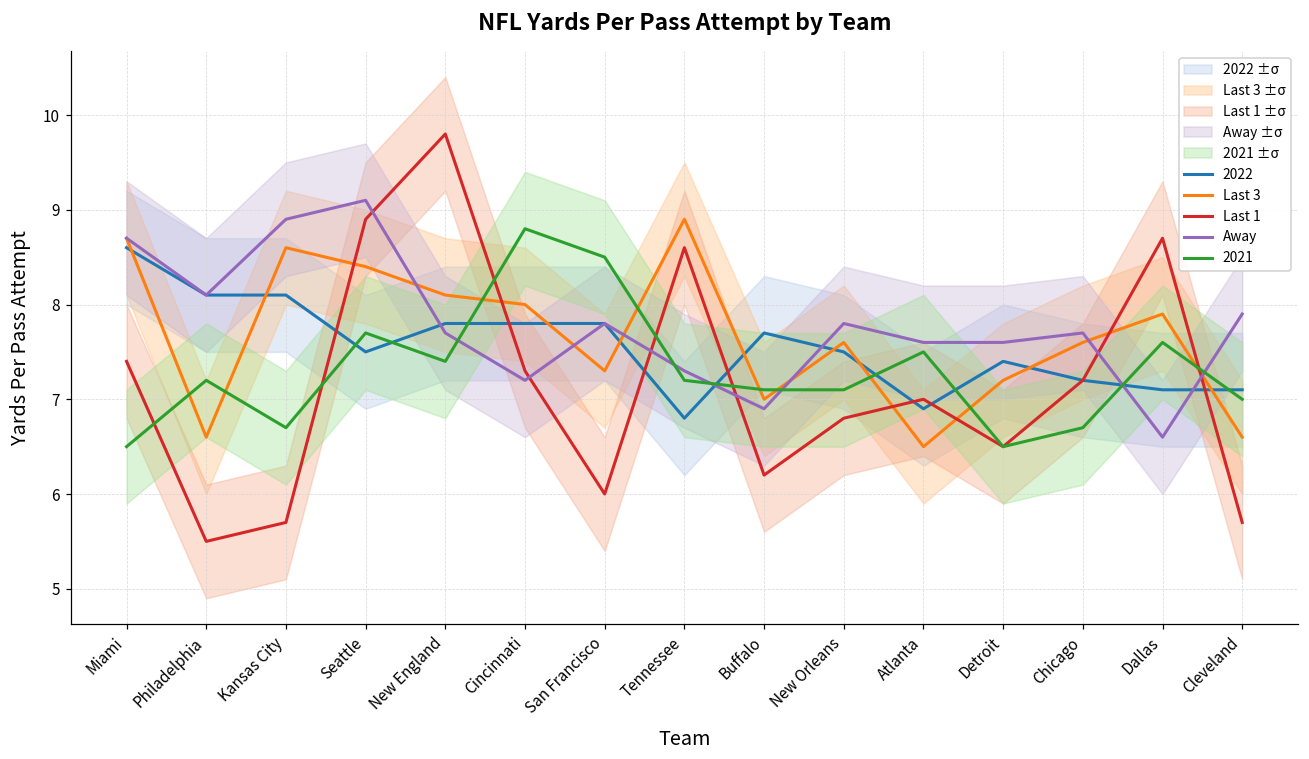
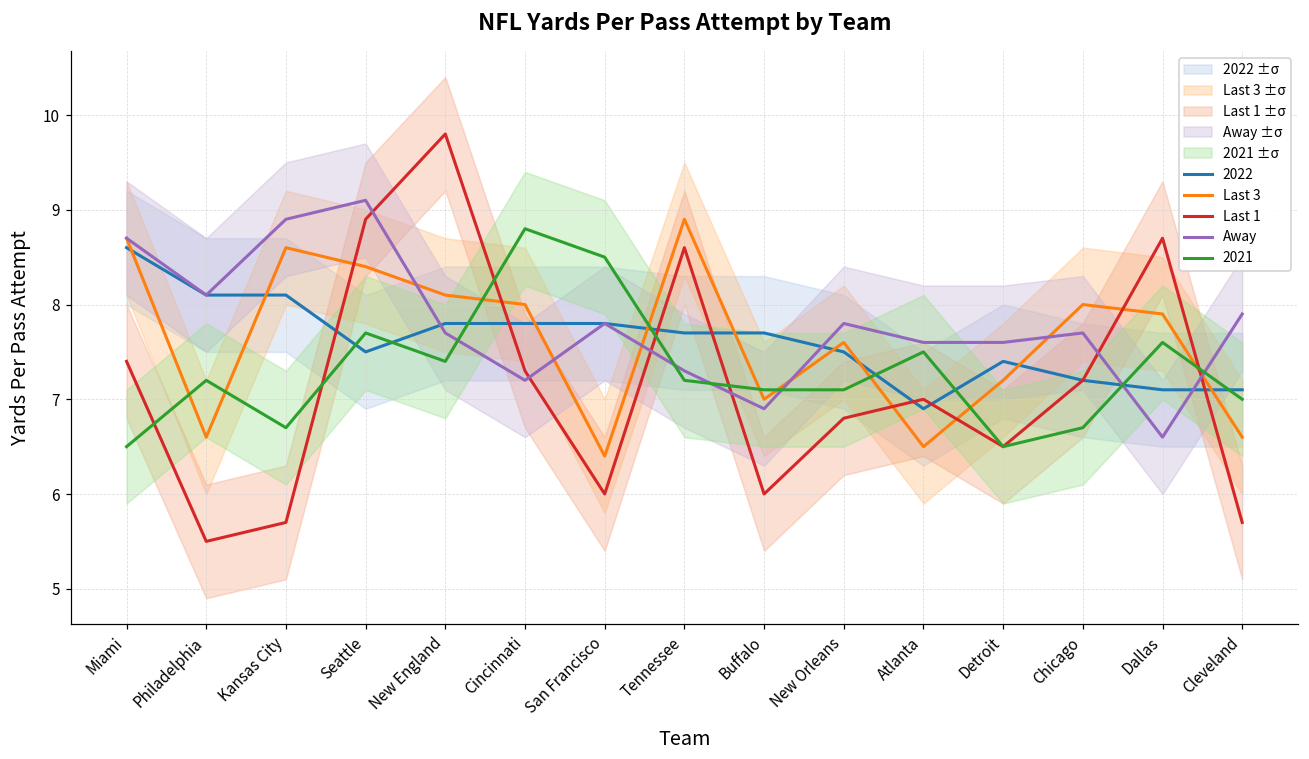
Last 3, San Francisco: 7.3 -> 6.4
2022, Tennessee: 6.8 -> 7.7
Last 1, Buffalo: 6.2 -> 6.0
Last 3, Chicago: 7.6 -> 8.0
